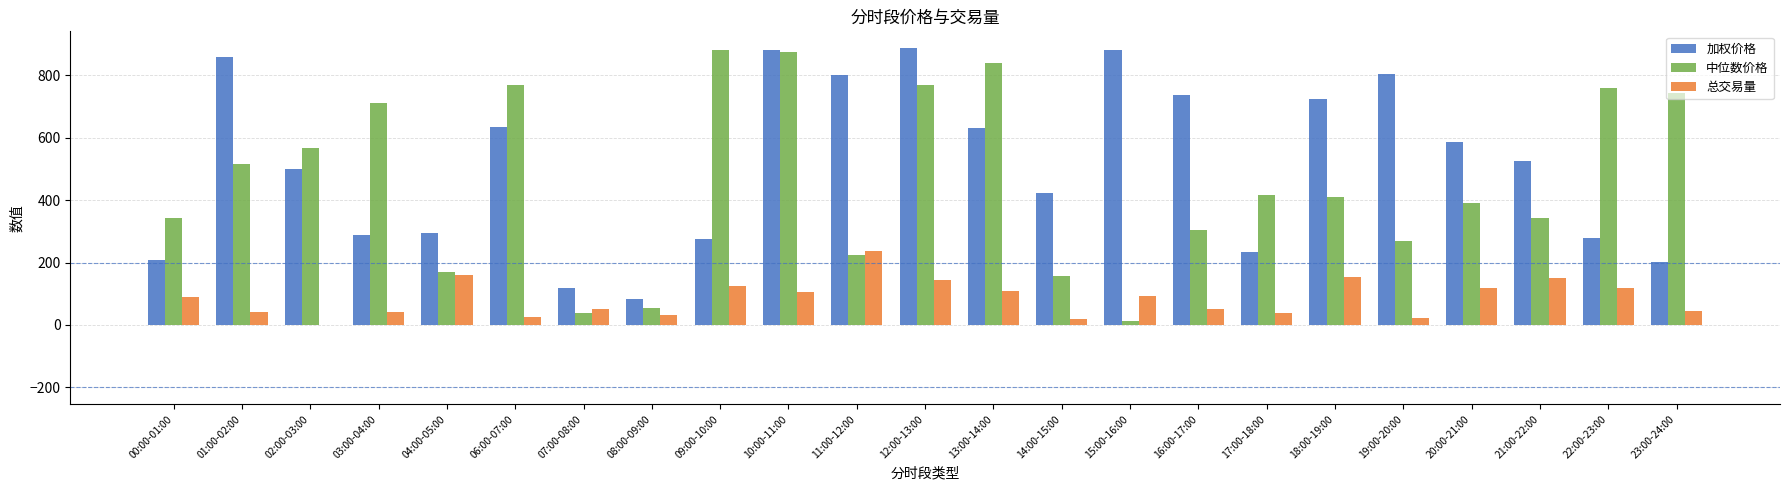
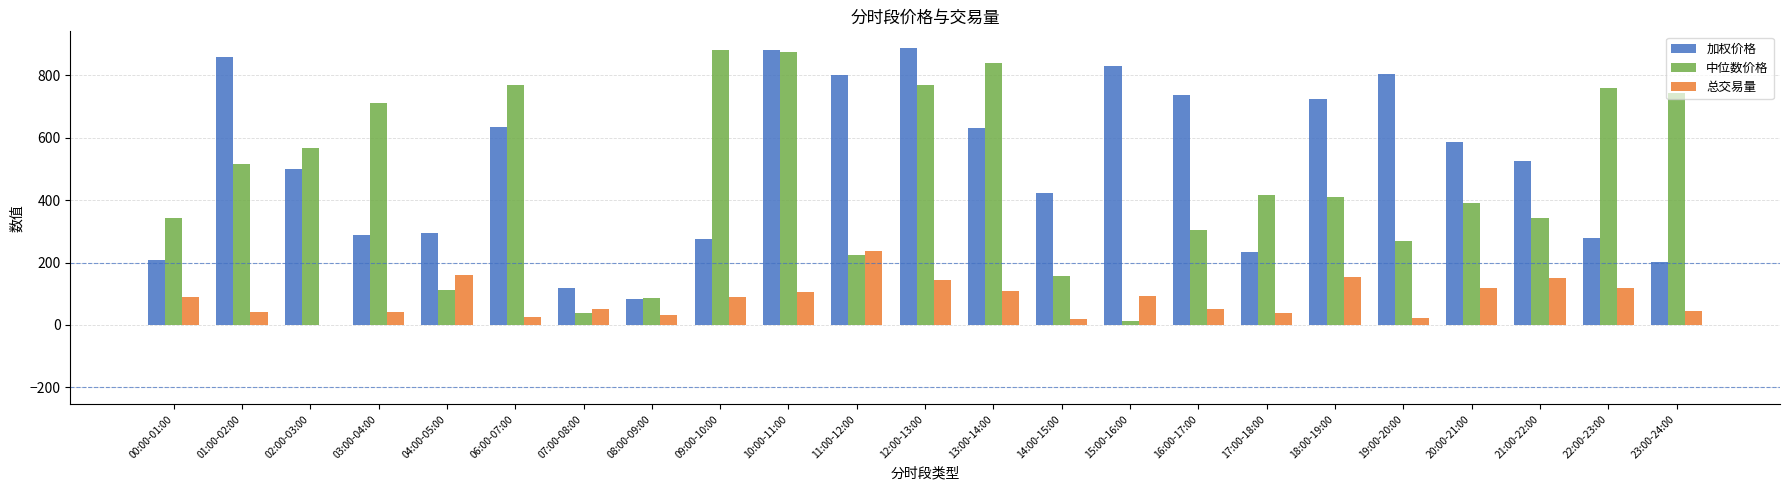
中位数价格, 04:00-05:00: 170 -> 110
中位数价格, 08:00-09:00: 50 -> 90
总交易量, 09:00-10:00: 120 -> 90
加权价格, 15:00-16:00: 880 -> 830
